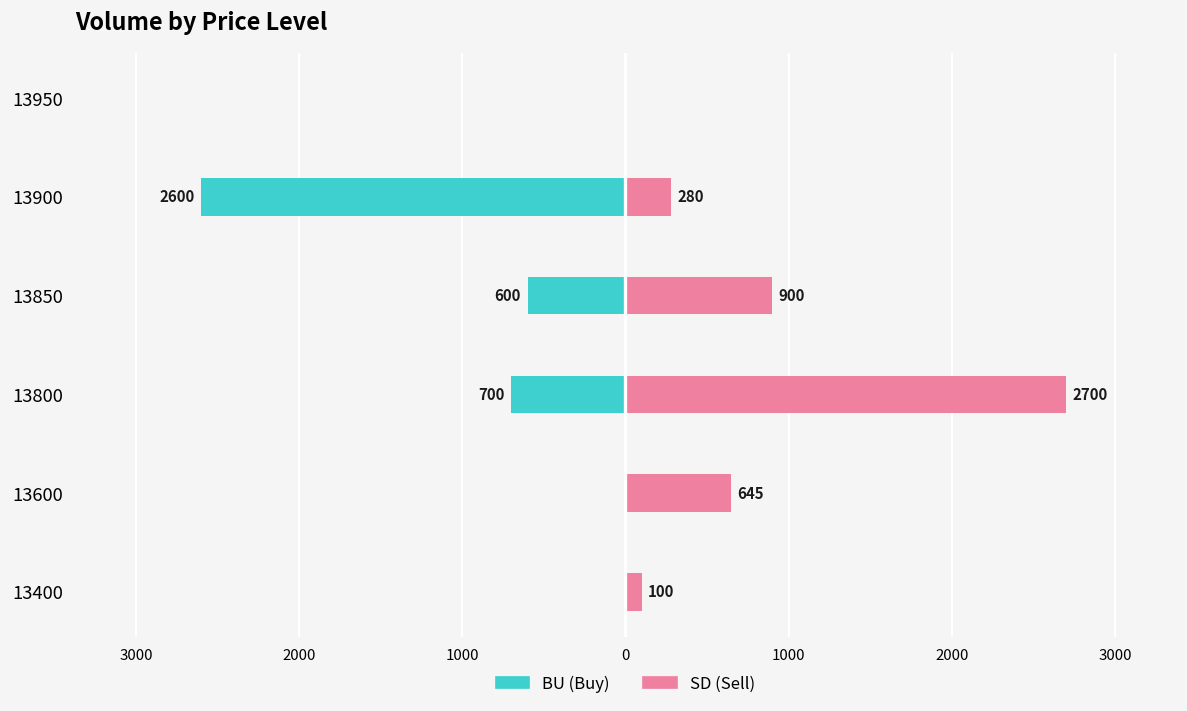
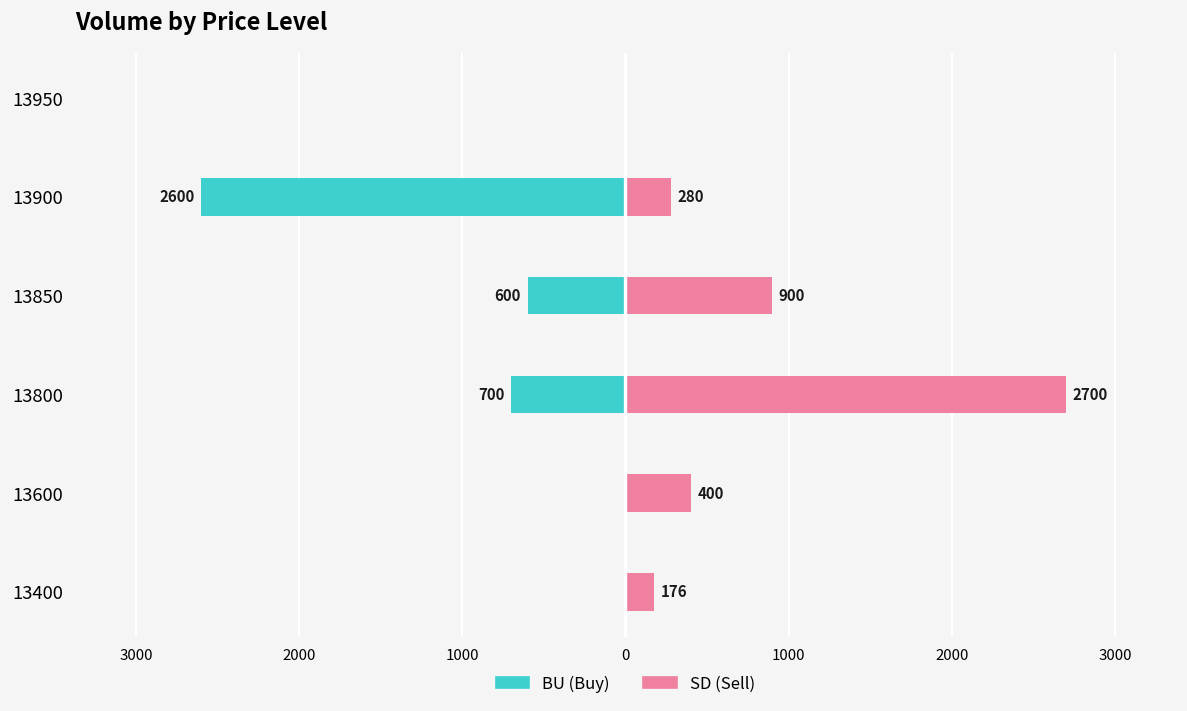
SD (Sell), 13600: 645 -> 400
SD (Sell), 13400: 100 -> 176
